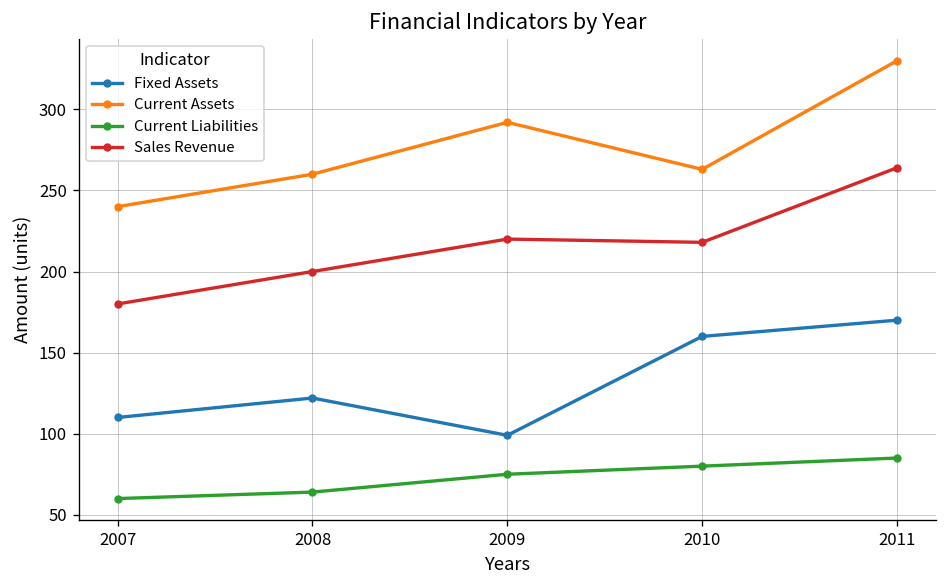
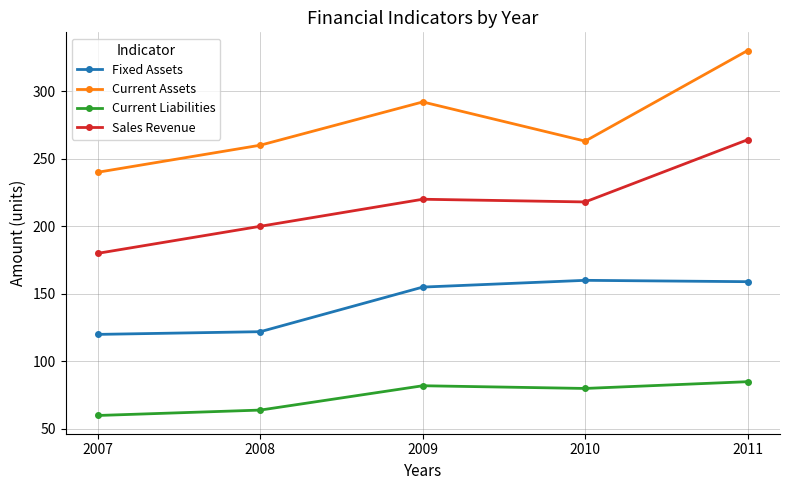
Fixed Assets, 2007: 110 -> 120
Fixed Assets, 2009: 99 -> 155
Current Liabilities, 2009: 75 -> 82
Fixed Assets, 2011: 170 -> 159
